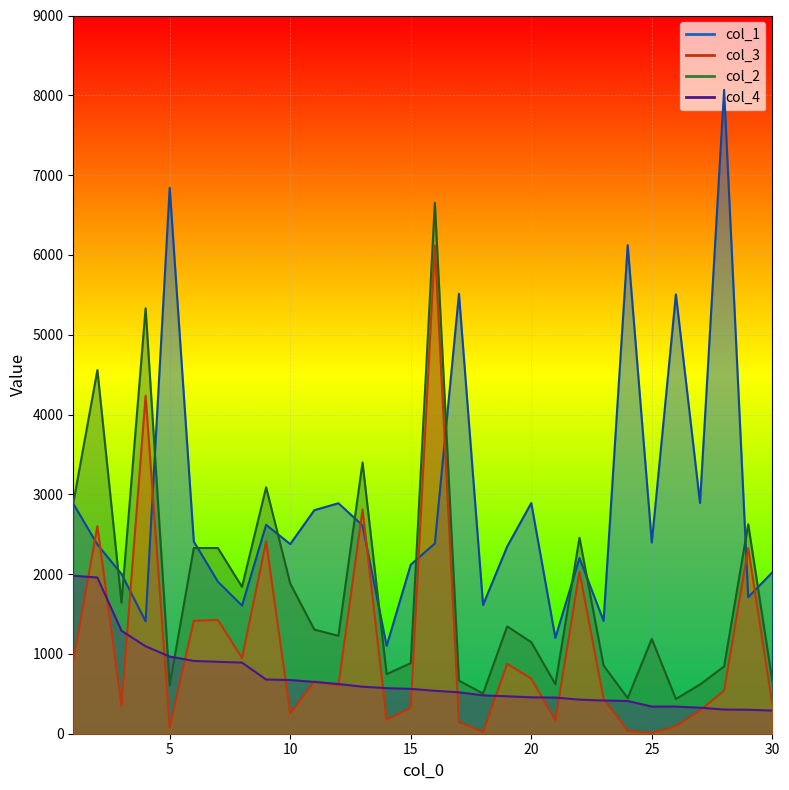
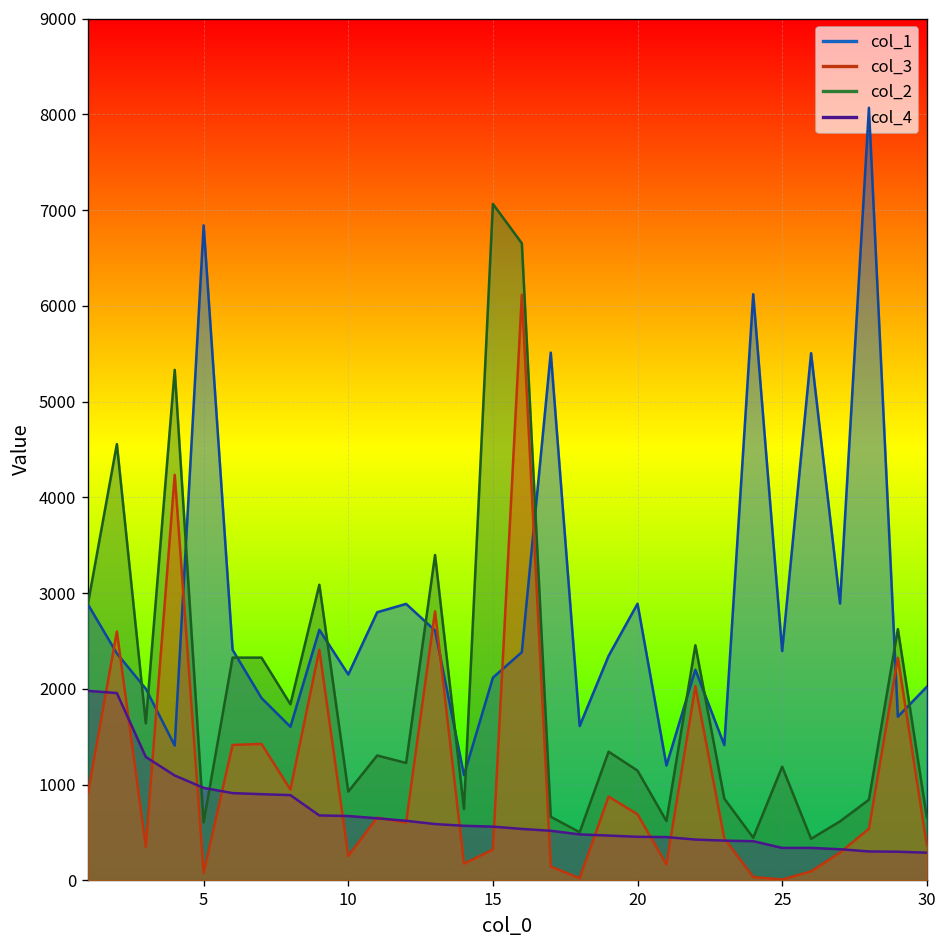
col_1, 10: 2400 -> 2200
col_2, 10: 1900 -> 900
col_2, 15: 900 -> 7100
